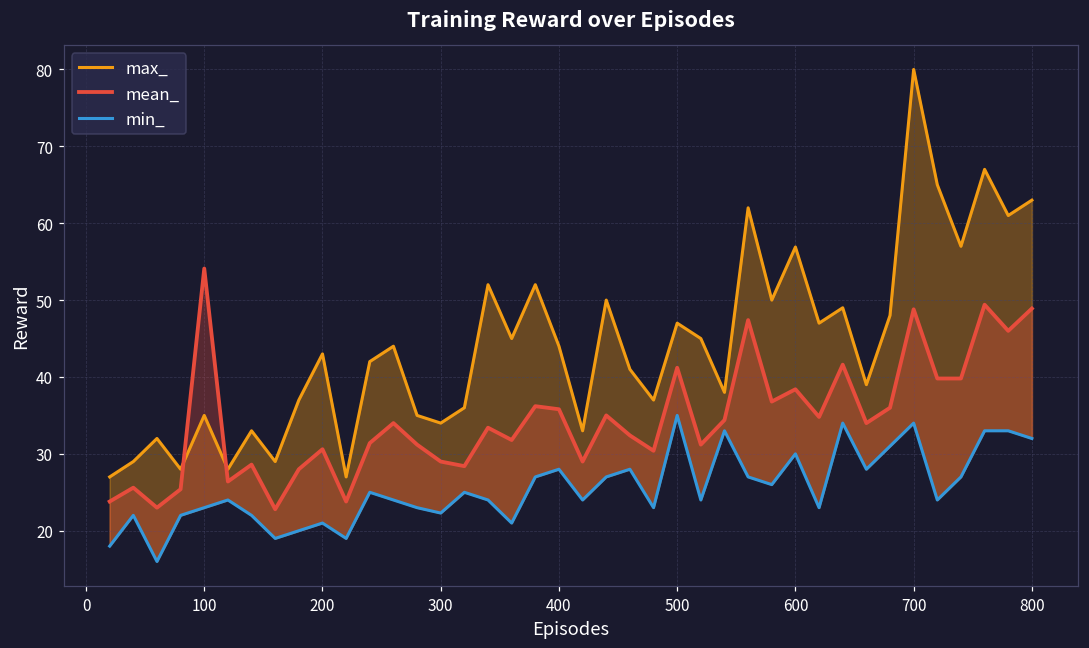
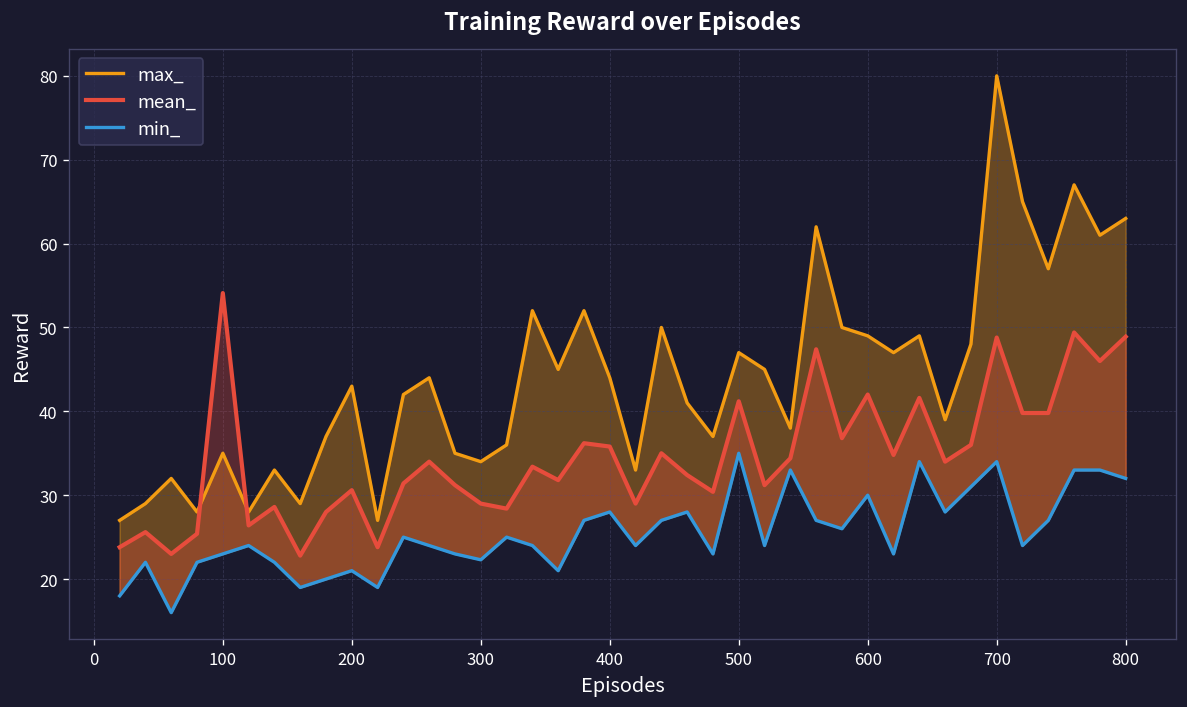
max_, 600: 57 -> 49
mean_, 600: 38 -> 42
